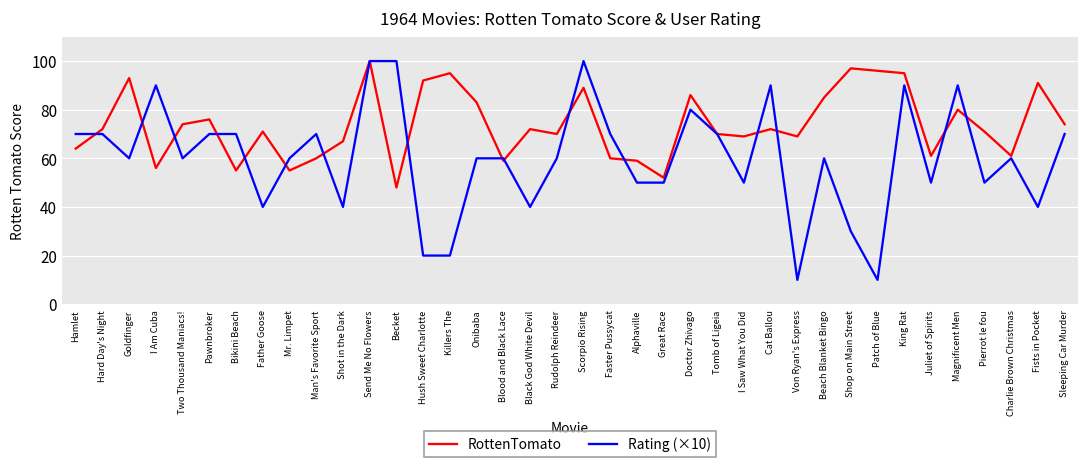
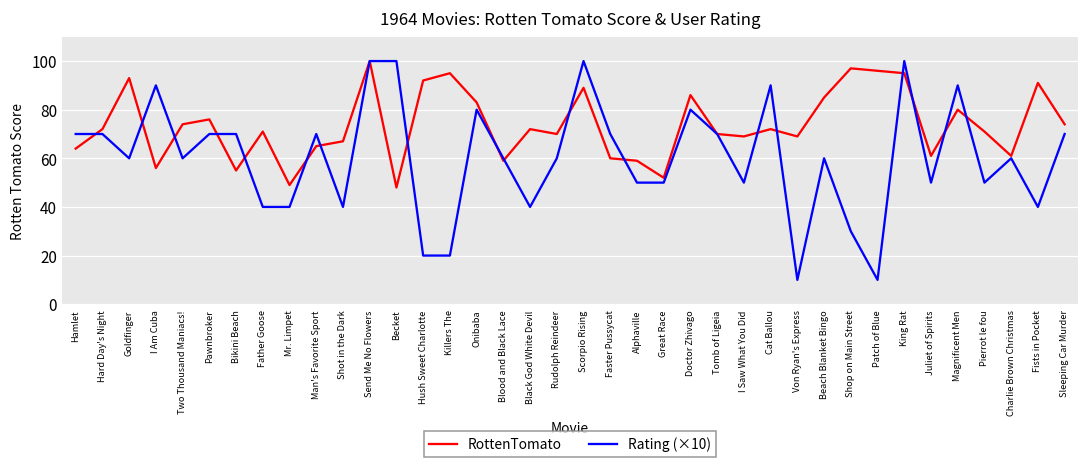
RottenTomato, Mr. Limpet: 55 -> 49
Rating (×10), Mr. Limpet: 60 -> 40
RottenTomato, Man's Favorite Sport: 60 -> 65
Rating (×10), Onibaba: 60 -> 80
Rating (×10), King Rat: 90 -> 100
